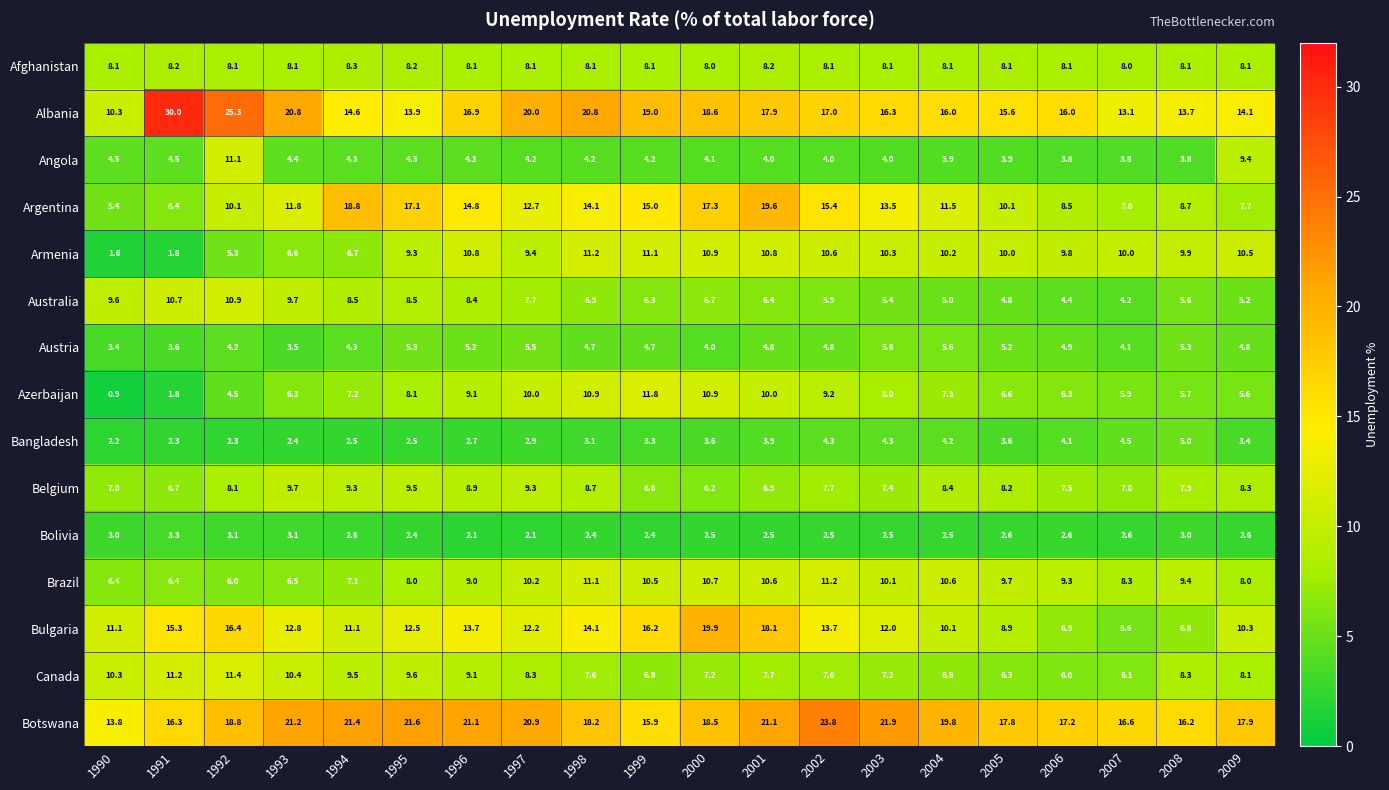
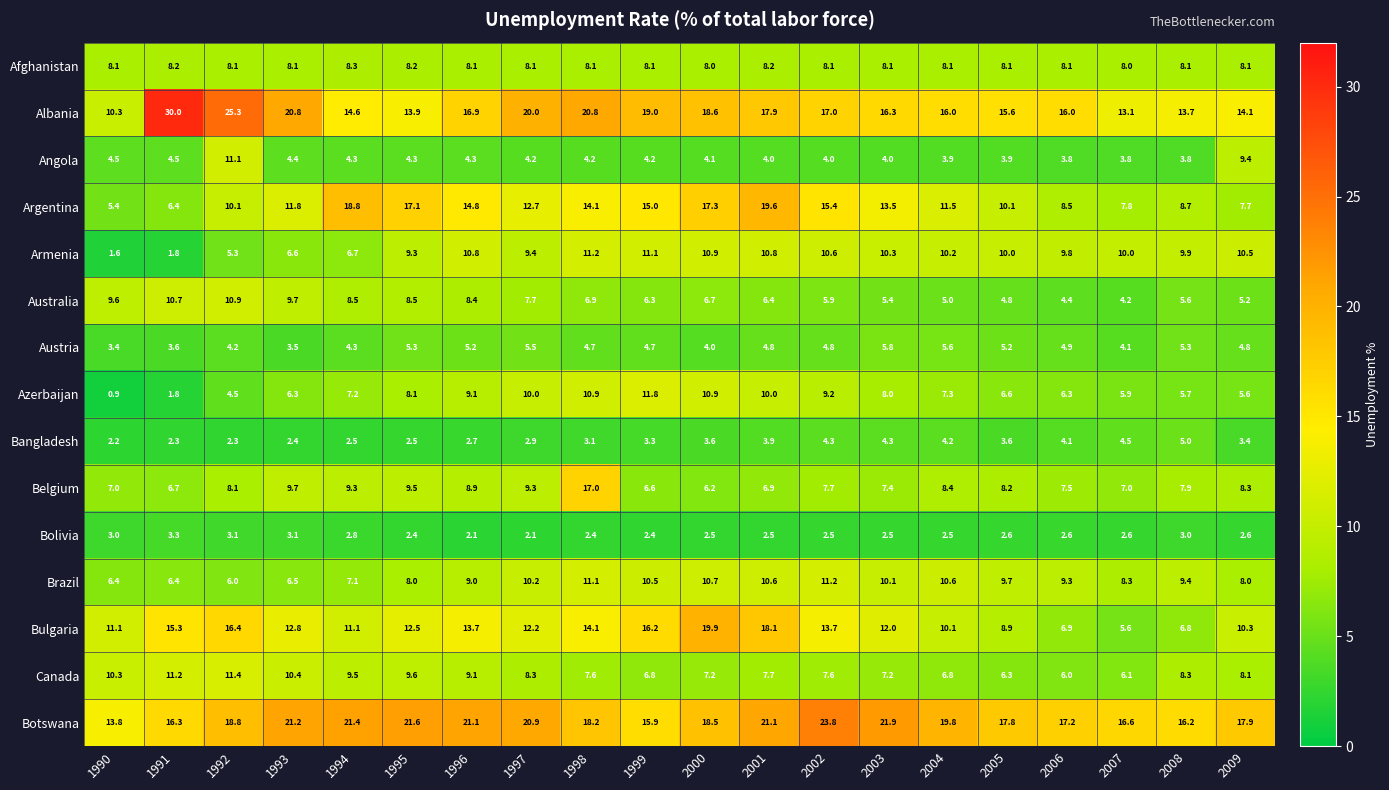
Belgium, 1998: 8.7 -> 17.0
